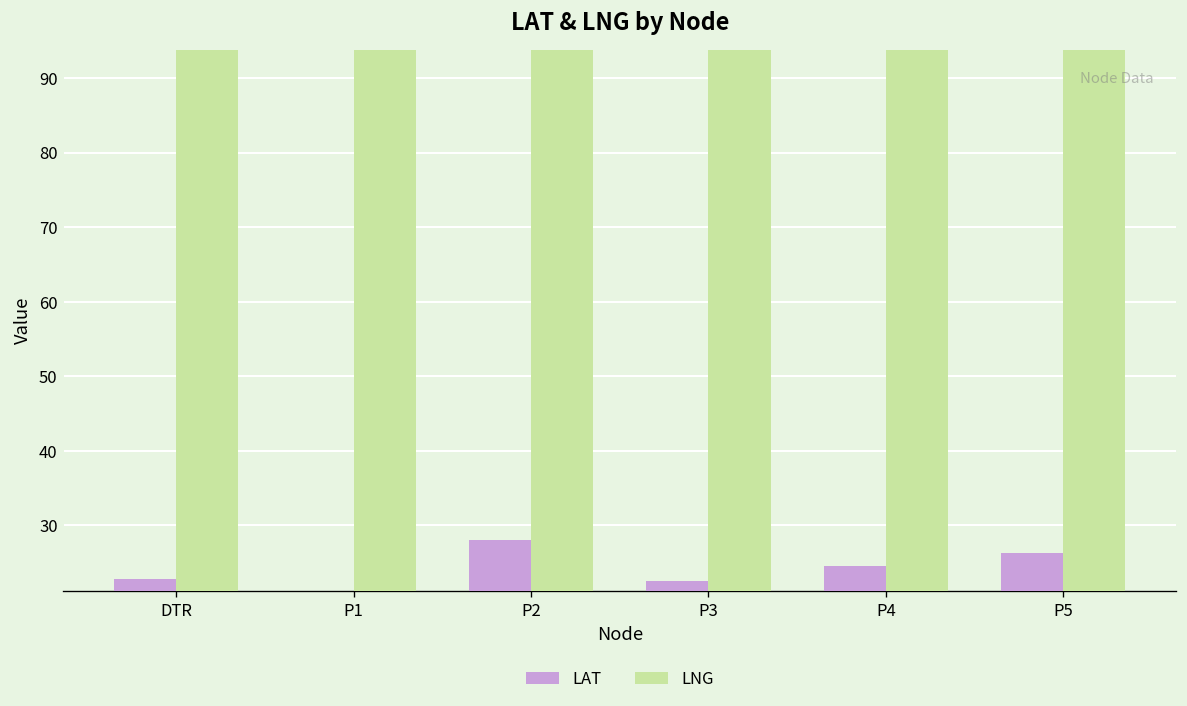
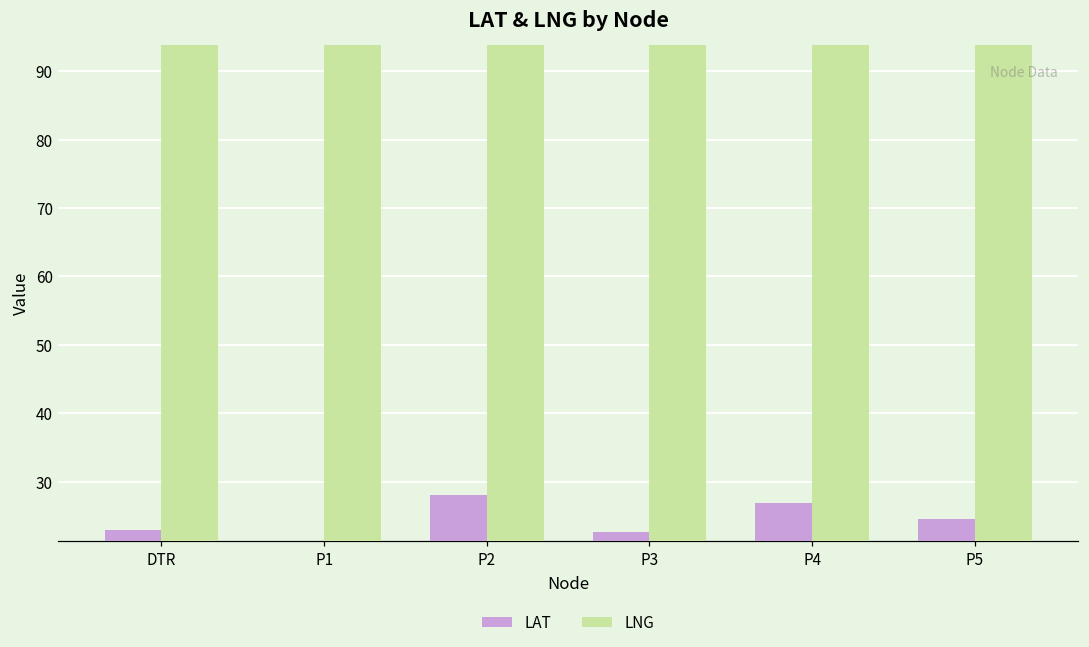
LAT, P4: 25 -> 27
LAT, P5: 26 -> 25
